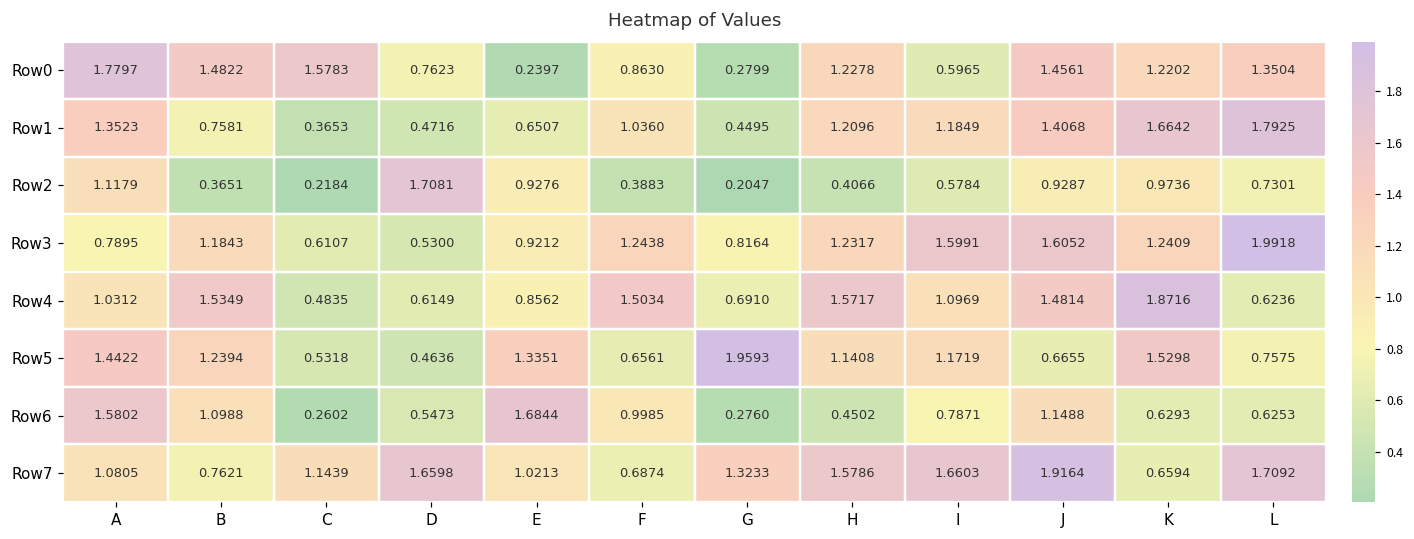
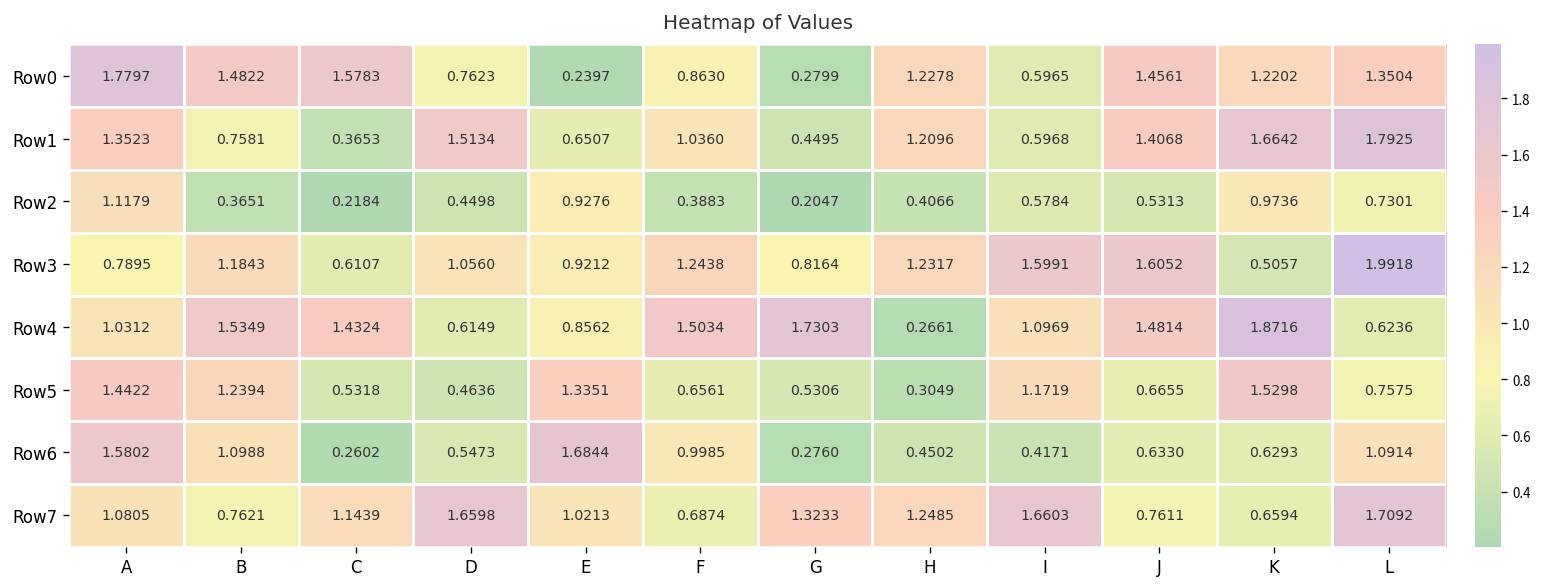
Row1, D: 0.4716 -> 1.5134
Row1, I: 1.1849 -> 0.5968
Row2, D: 1.7081 -> 0.4498
Row2, J: 0.9287 -> 0.5313
Row3, D: 0.5300 -> 1.0560
Row3, K: 1.2409 -> 0.5057
Row4, C: 0.4835 -> 1.4324
Row4, G: 0.6910 -> 1.7303
Row4, H: 1.5717 -> 0.2661
Row5, G: 1.9593 -> 0.5306
Row5, H: 1.1408 -> 0.3049
Row6, I: 0.7871 -> 0.4171
Row6, J: 1.1488 -> 0.6330
Row6, L: 0.6253 -> 1.0914
Row7, H: 1.5786 -> 1.2485
Row7, J: 1.9164 -> 0.7611
